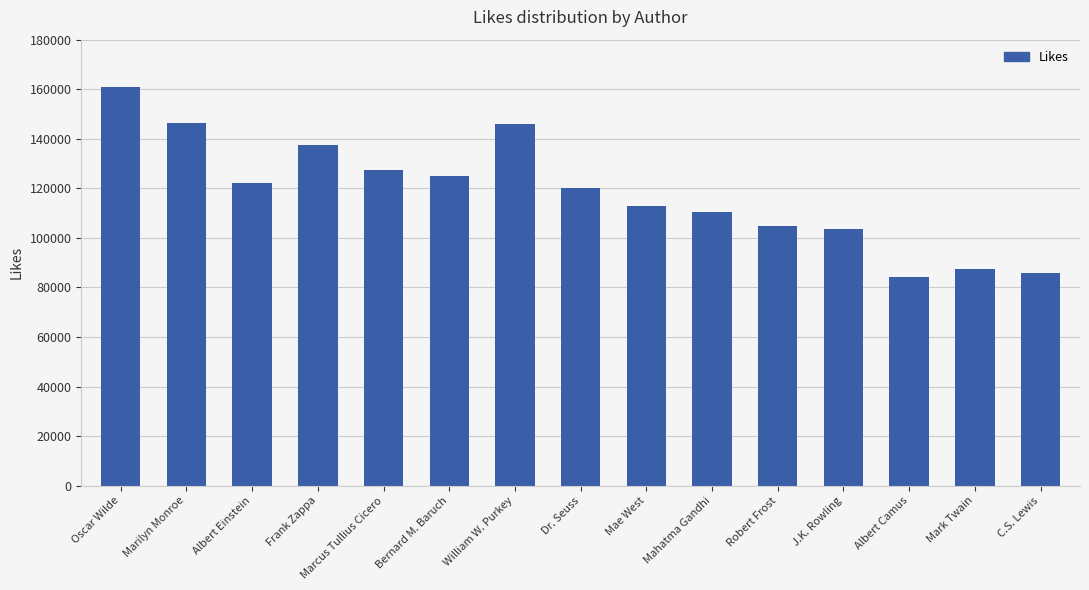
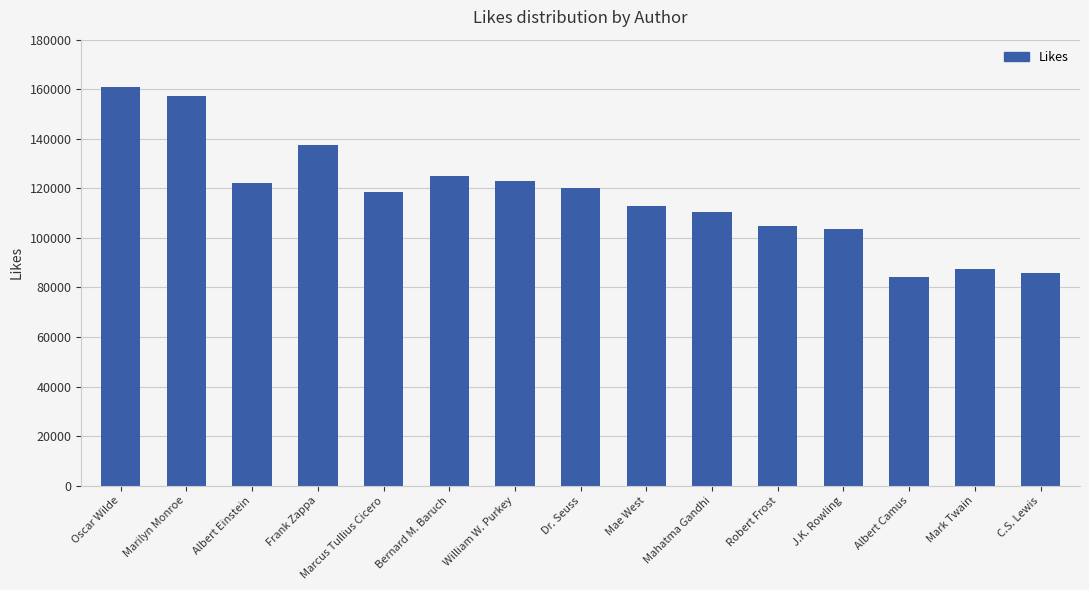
Marilyn Monroe: 146000 -> 157000
Marcus Tullius Cicero: 127000 -> 119000
William W. Purkey: 146000 -> 123000
